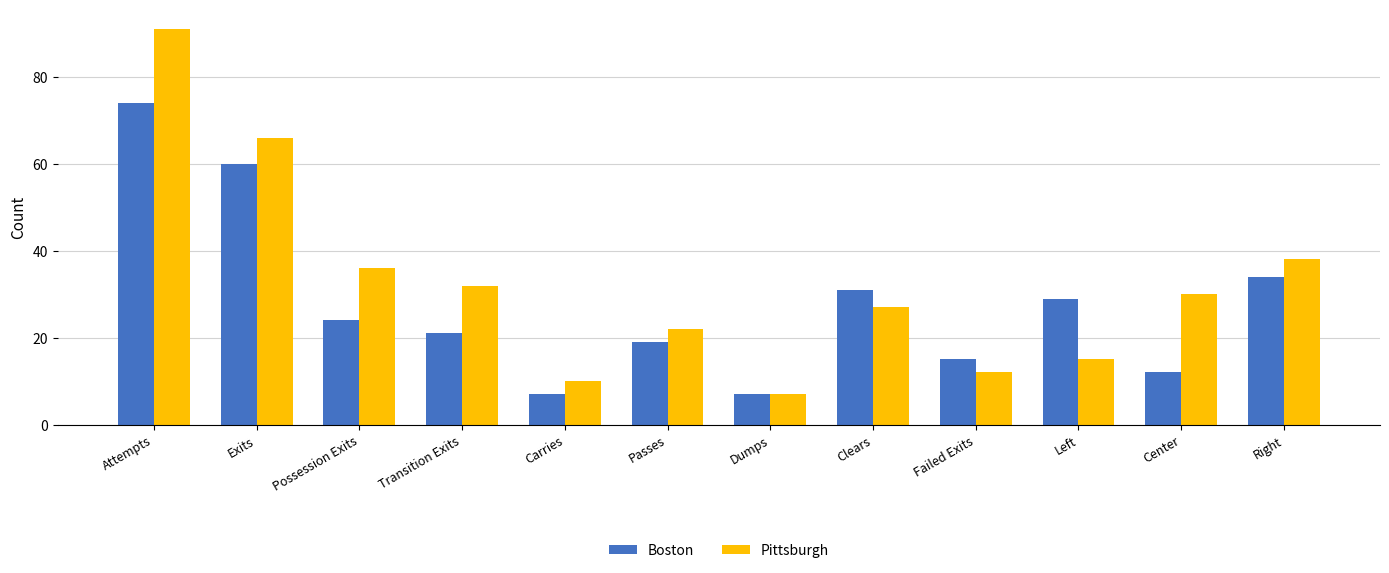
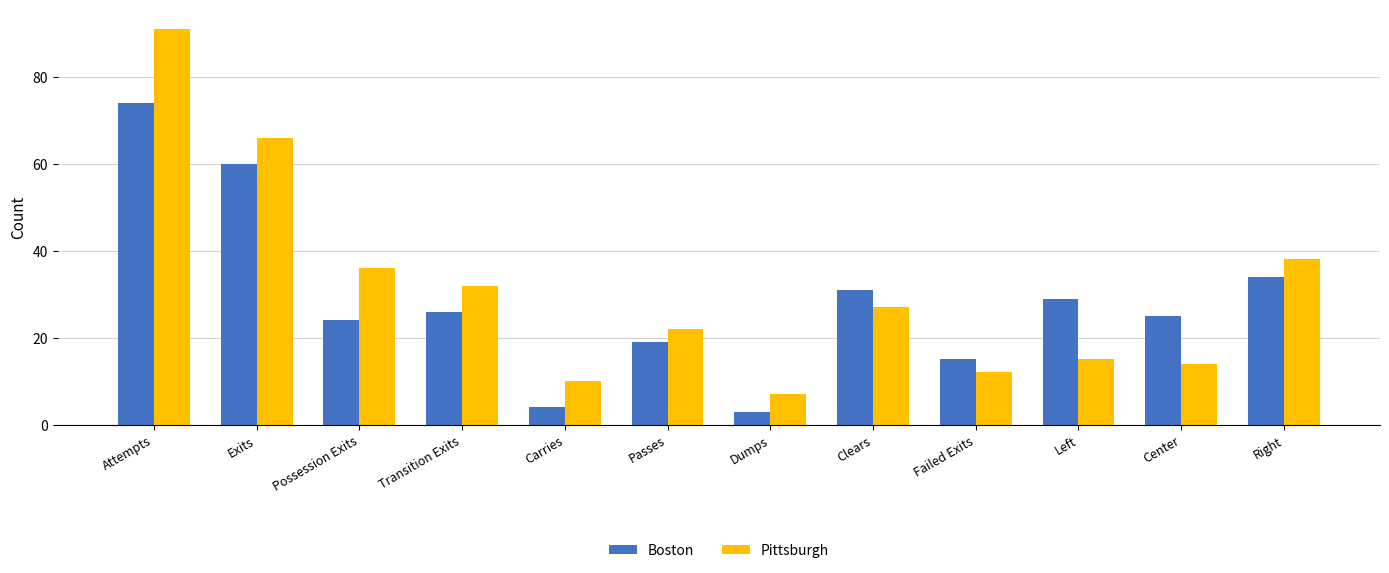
Boston, Transition Exits: 21 -> 26
Boston, Carries: 7 -> 4
Boston, Dumps: 7 -> 3
Boston, Center: 12 -> 25
Pittsburgh, Center: 30 -> 14
